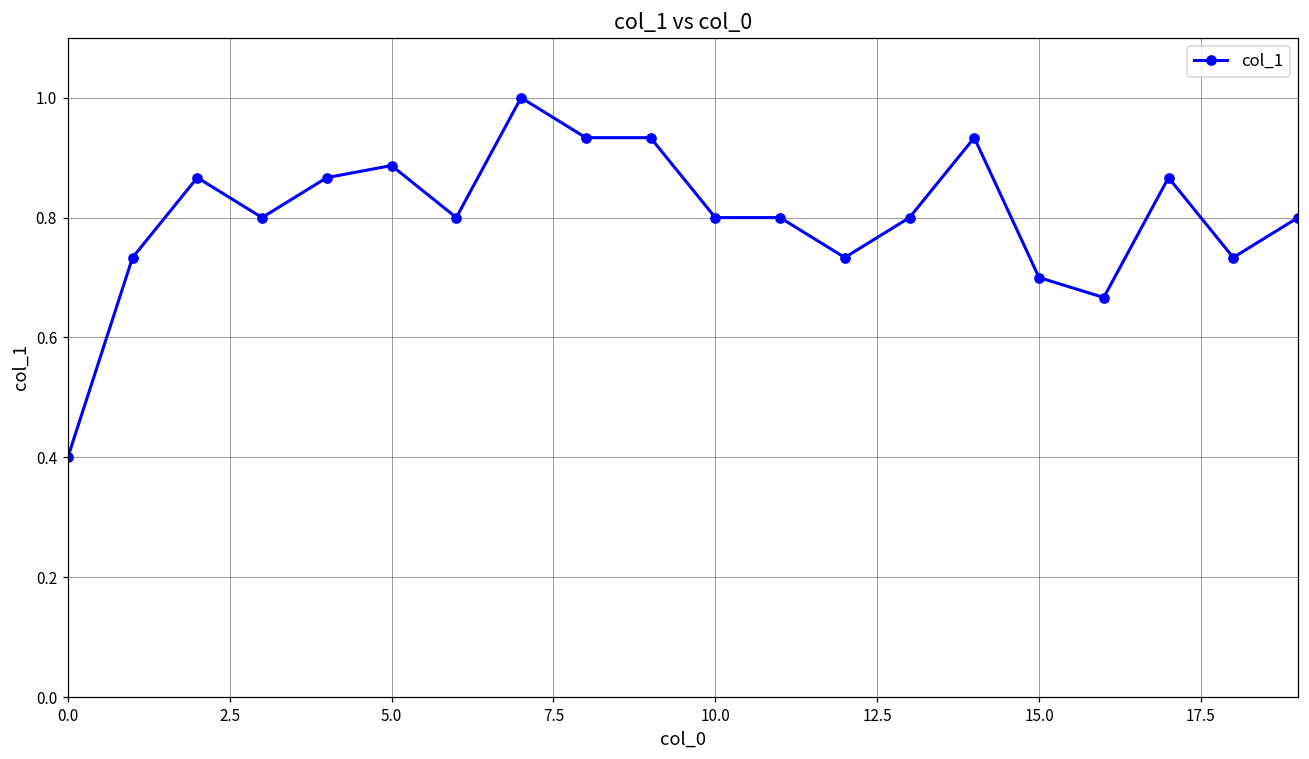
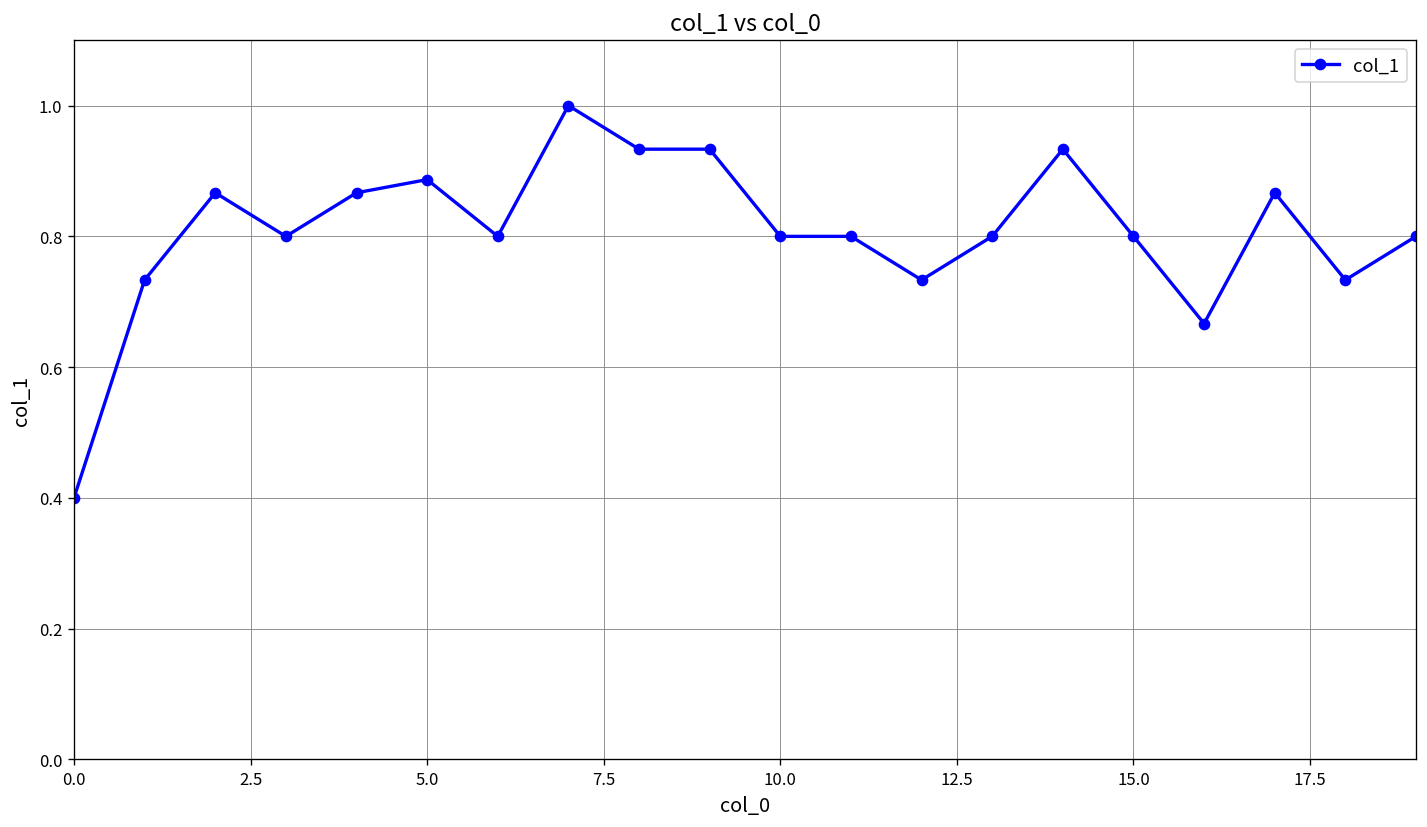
15.0: 0.7 -> 0.8
